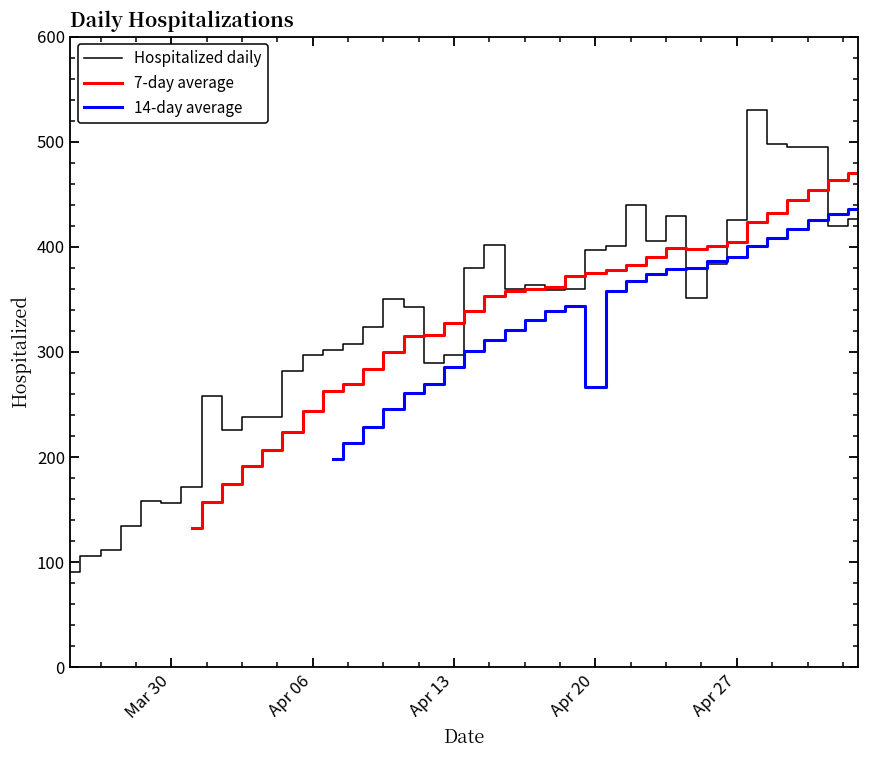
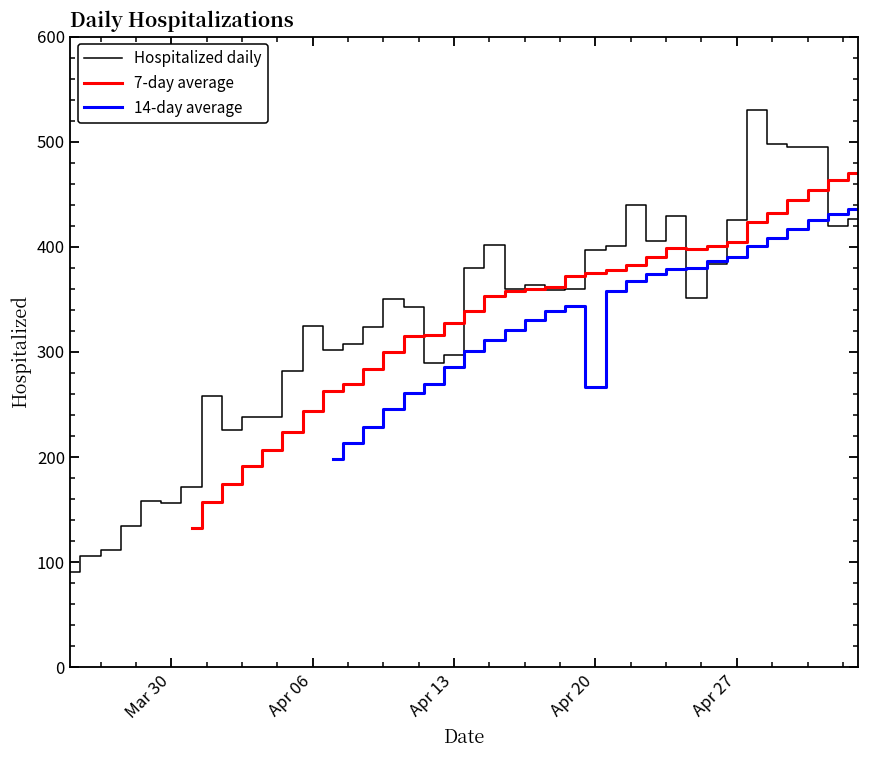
Hospitalized daily, Apr 06: 300 -> 330
